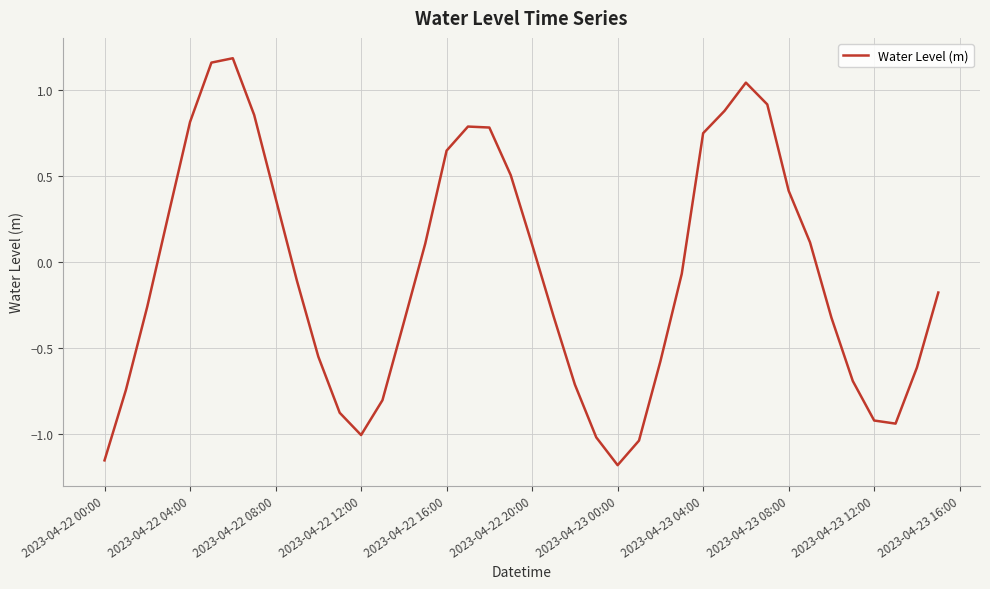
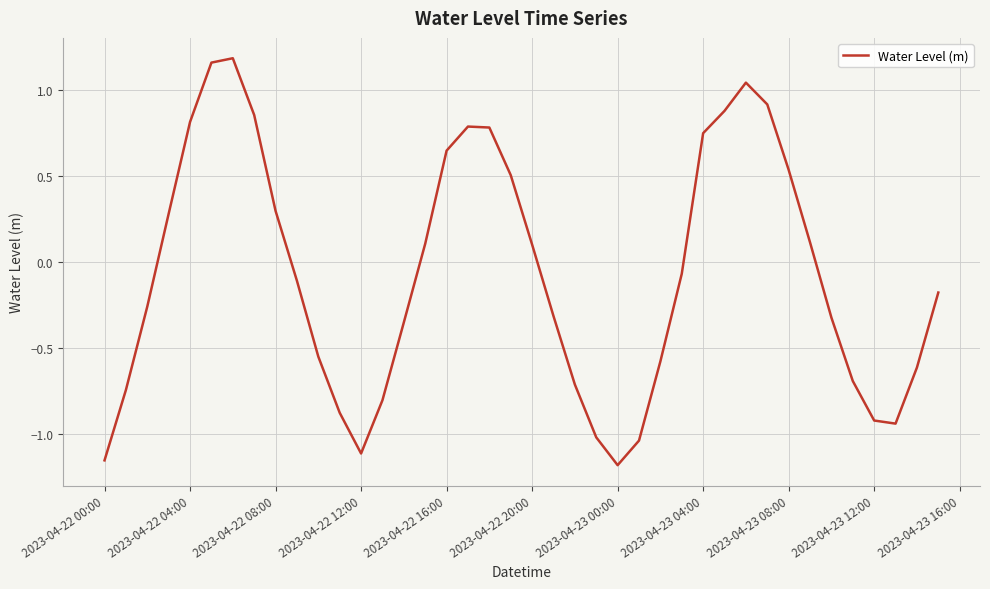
2023-04-22 08:00: 0.37 -> 0.30
2023-04-22 12:00: -1.00 -> -1.11
2023-04-23 08:00: 0.42 -> 0.54
